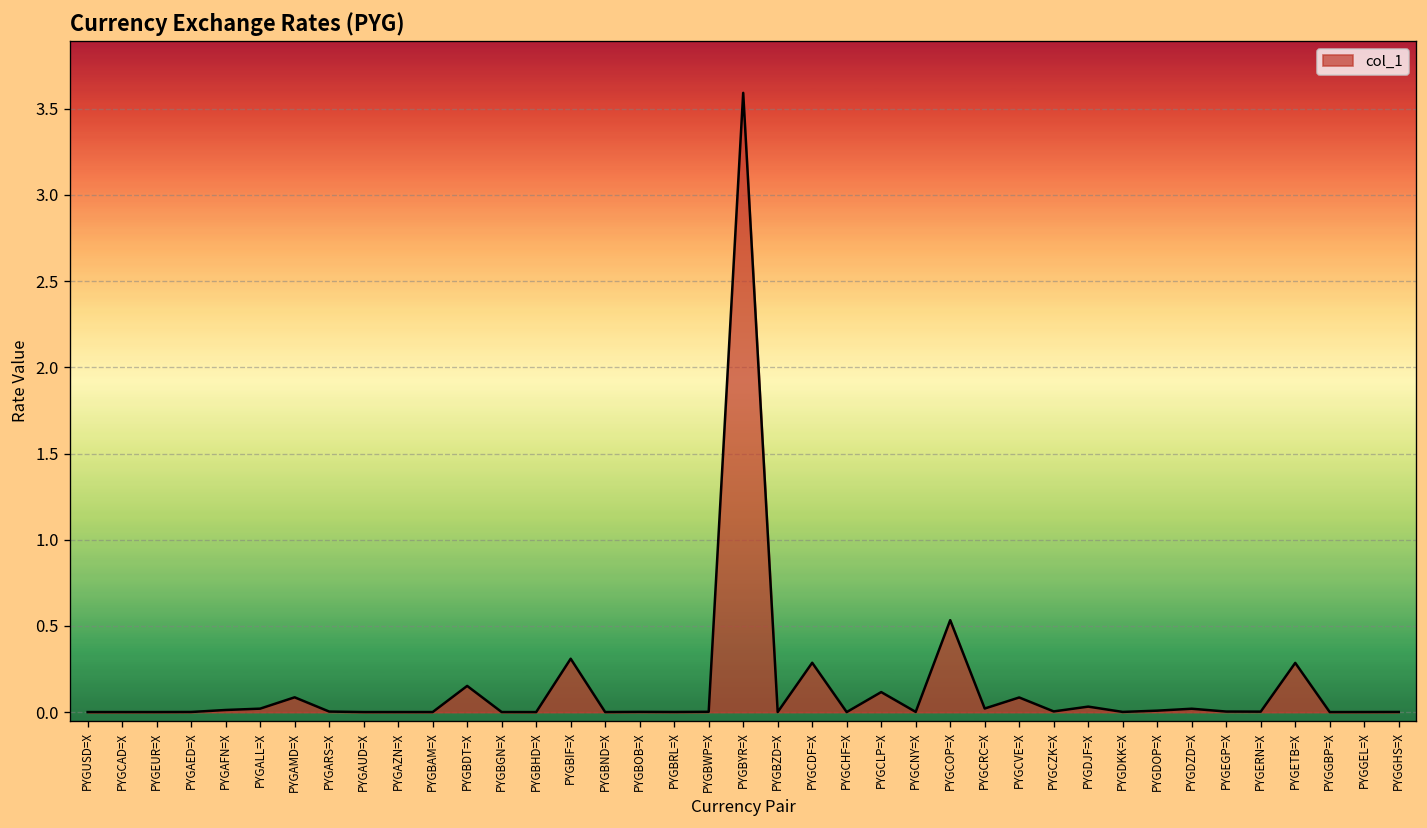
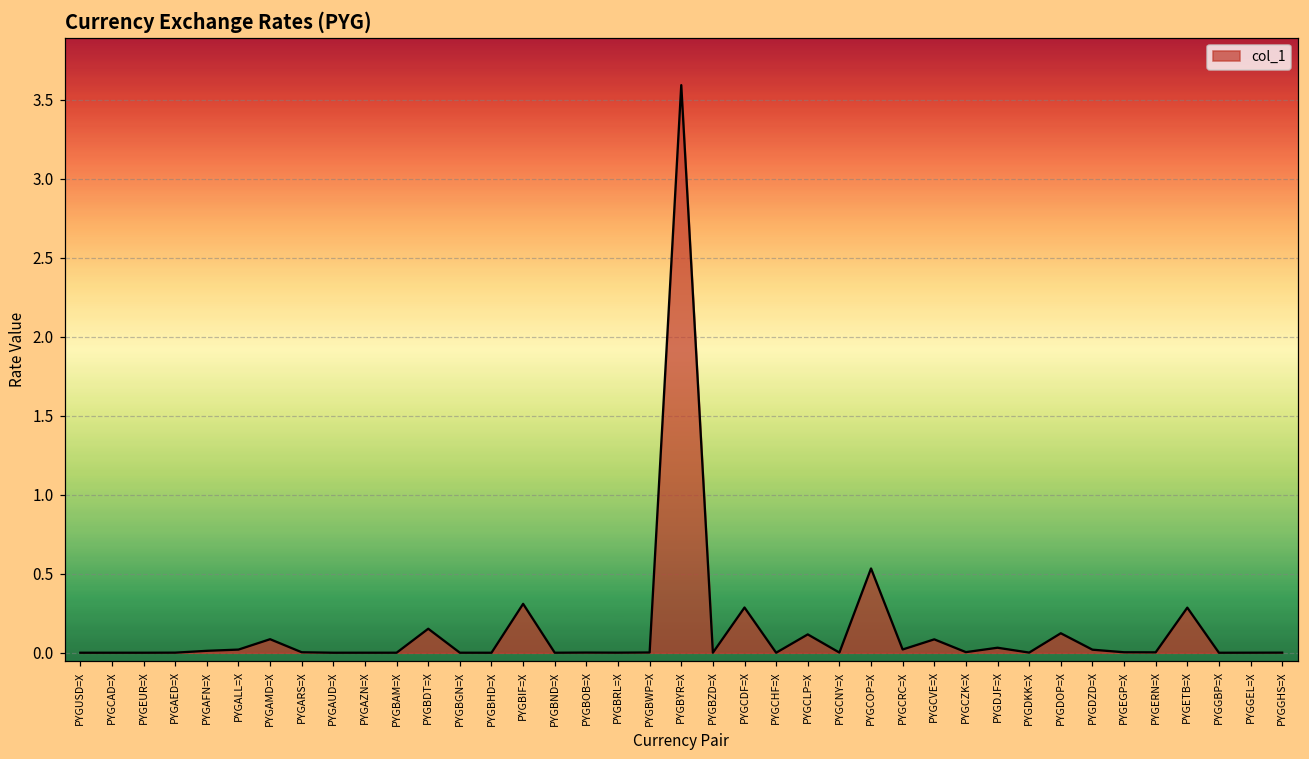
PYGDOP=X: 0.01 -> 0.12
